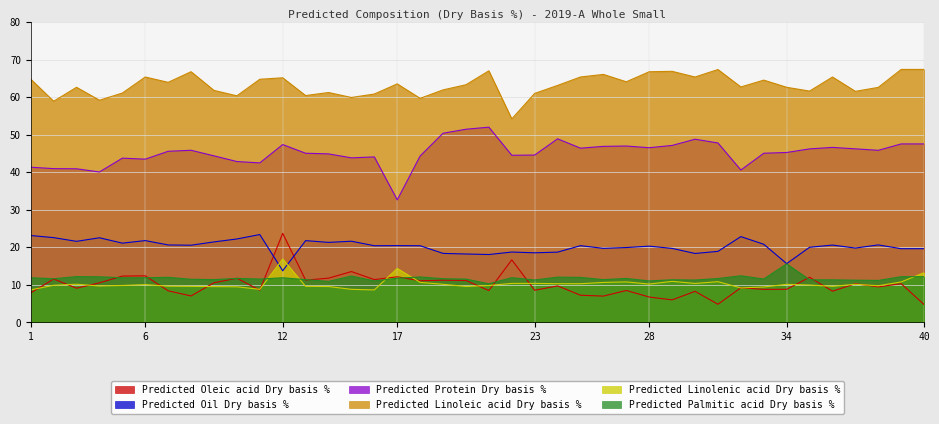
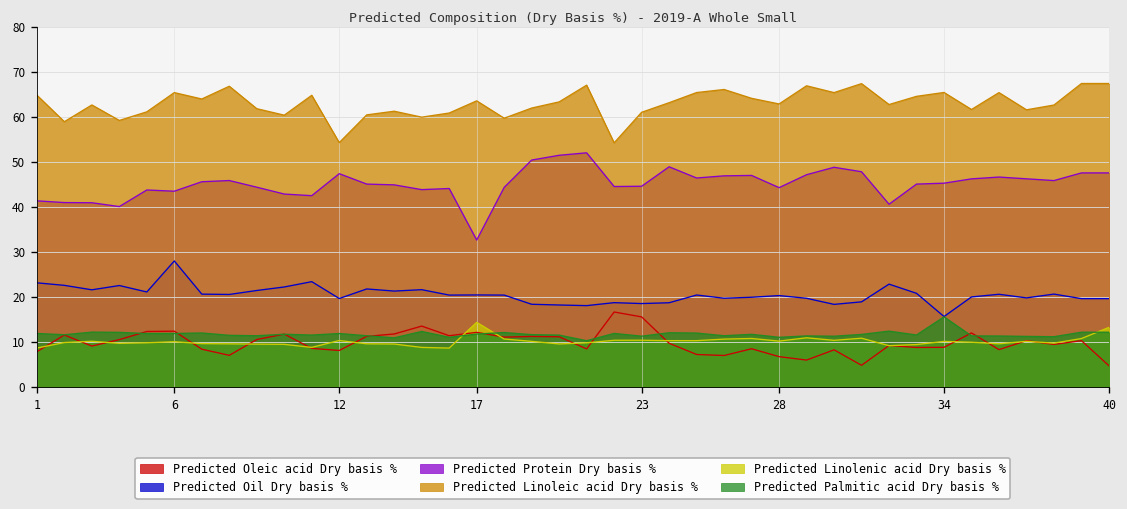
Predicted Oil Dry basis %, 6: 22 -> 28
Predicted Oleic acid Dry basis %, 12: 24 -> 8
Predicted Oil Dry basis %, 12: 14 -> 20
Predicted Linoleic acid Dry basis %, 12: 65 -> 54
Predicted Linolenic acid Dry basis %, 12: 17 -> 10
Predicted Oleic acid Dry basis %, 23: 9 -> 16
Predicted Protein Dry basis %, 28: 47 -> 44
Predicted Linoleic acid Dry basis %, 28: 67 -> 63
Predicted Linoleic acid Dry basis %, 34: 63 -> 65
